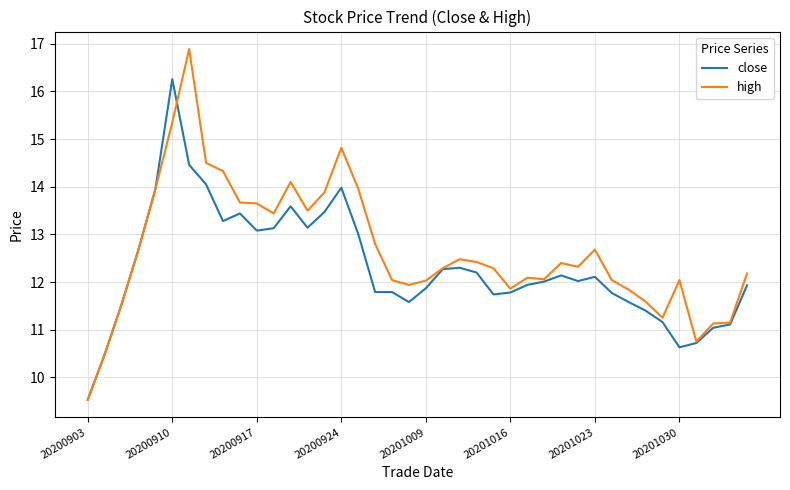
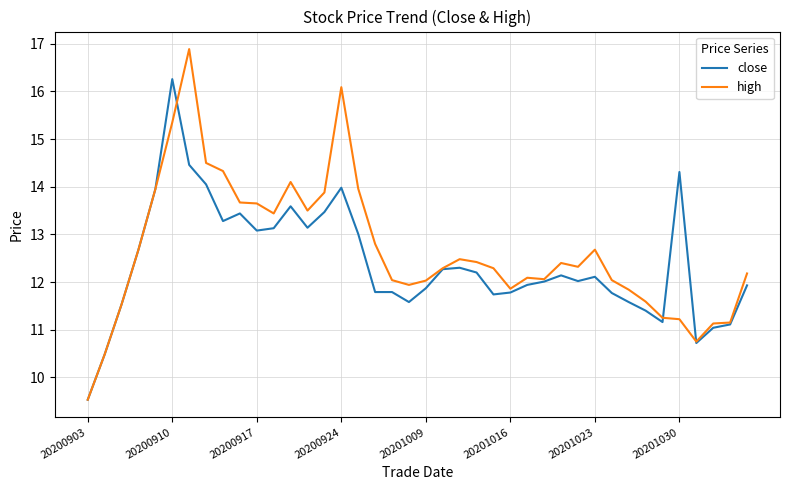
high, 20200924: 14.8 -> 16.1
close, 20201030: 10.6 -> 14.3
high, 20201030: 12.0 -> 11.2
